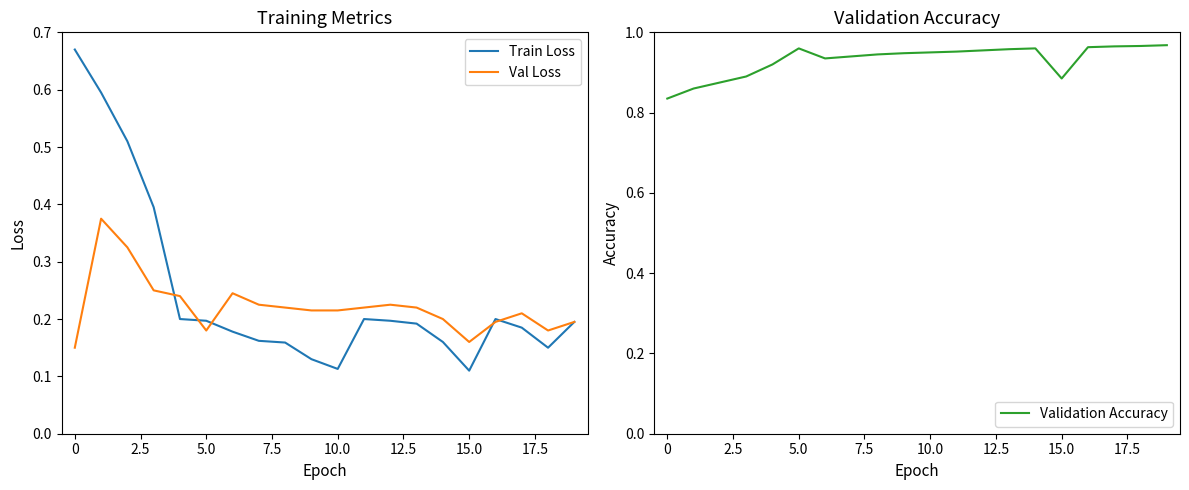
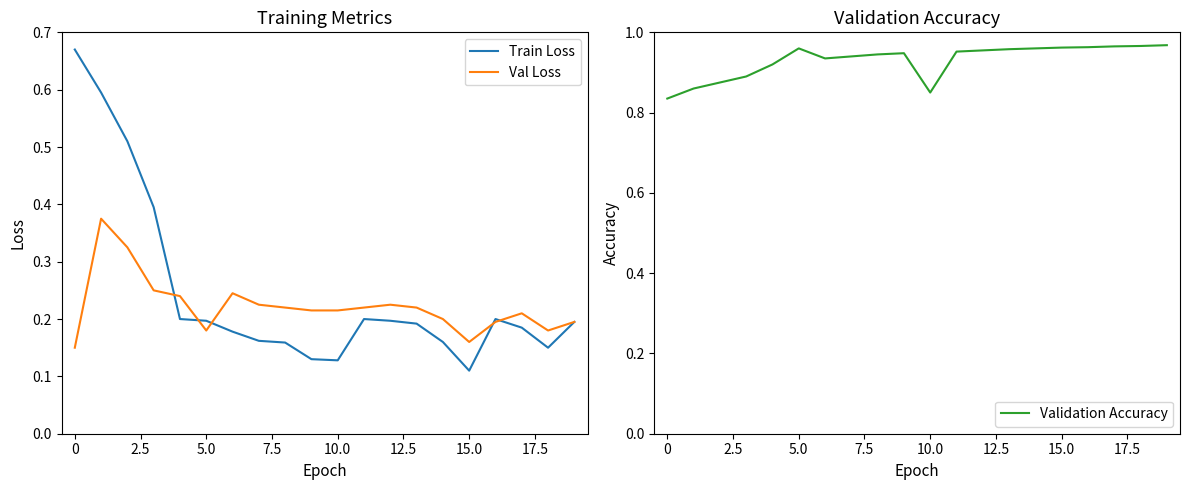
Training Metrics, Train Loss, 10.0: 0.11 -> 0.13
Validation Accuracy, 10.0: 0.95 -> 0.85
Validation Accuracy, 15.0: 0.89 -> 0.96
